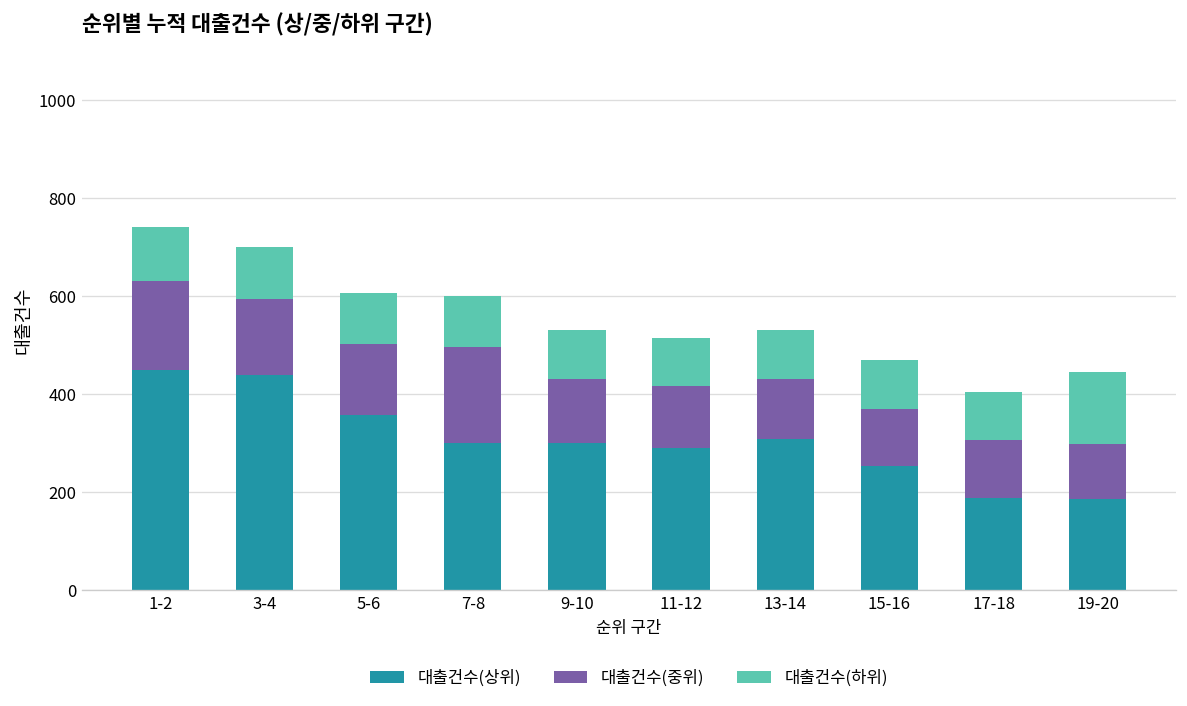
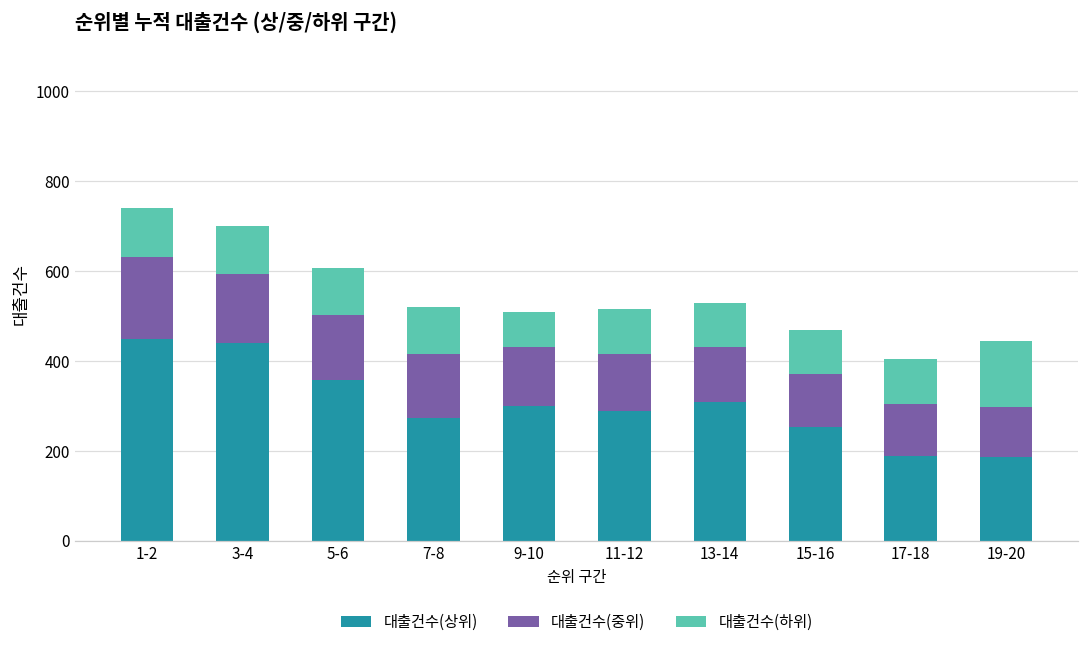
대출건수(상위), 7-8: 300 -> 270
대출건수(중위), 7-8: 200 -> 140
대출건수(하위), 9-10: 100 -> 80
